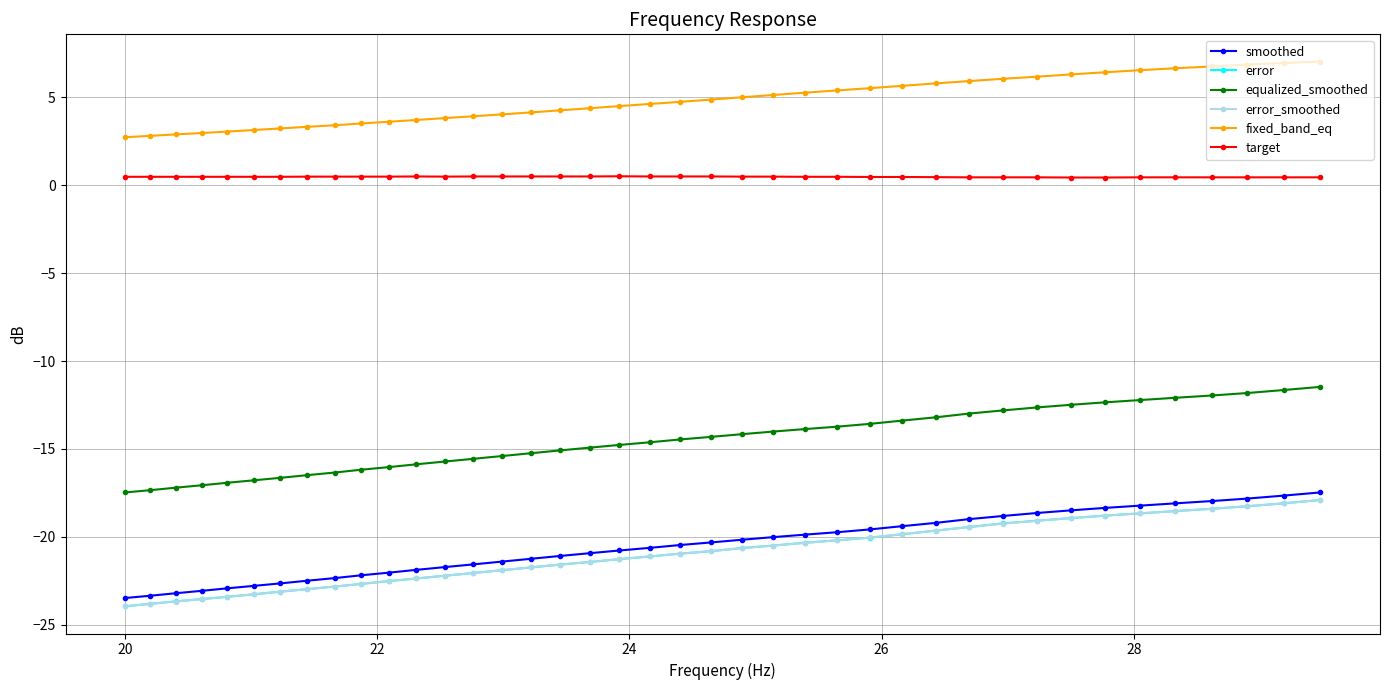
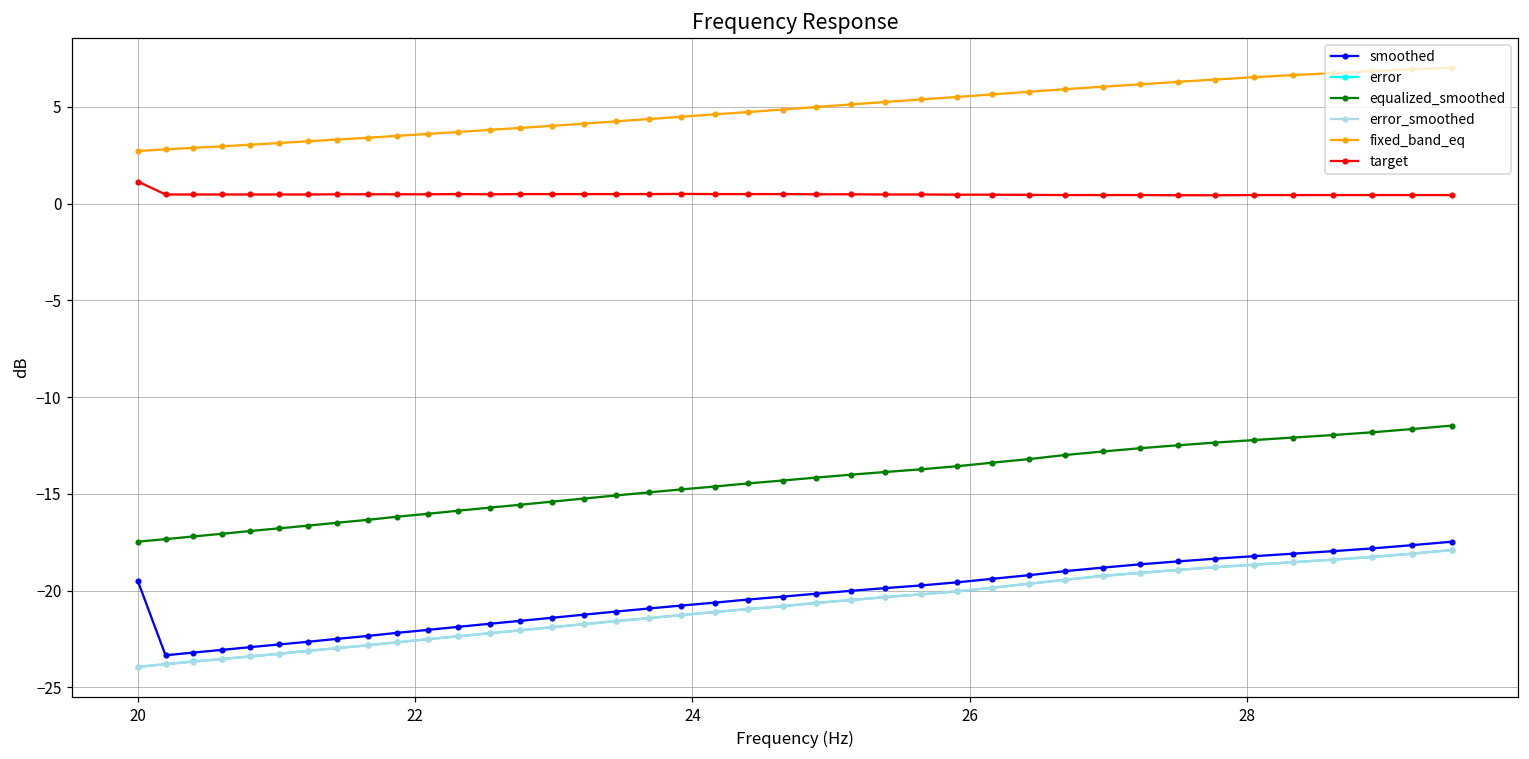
smoothed, 20: -23.5 -> -19.5
target, 20: 0.5 -> 1.1
